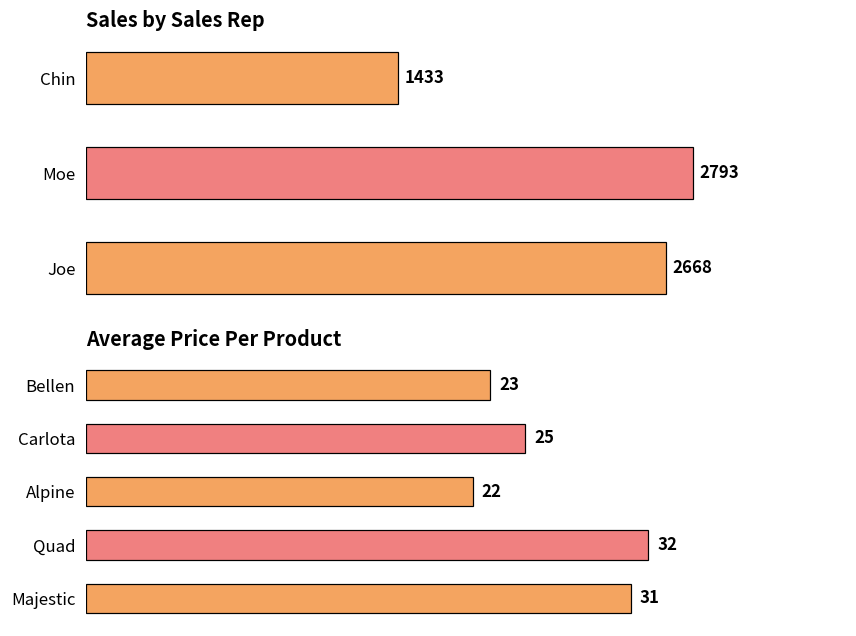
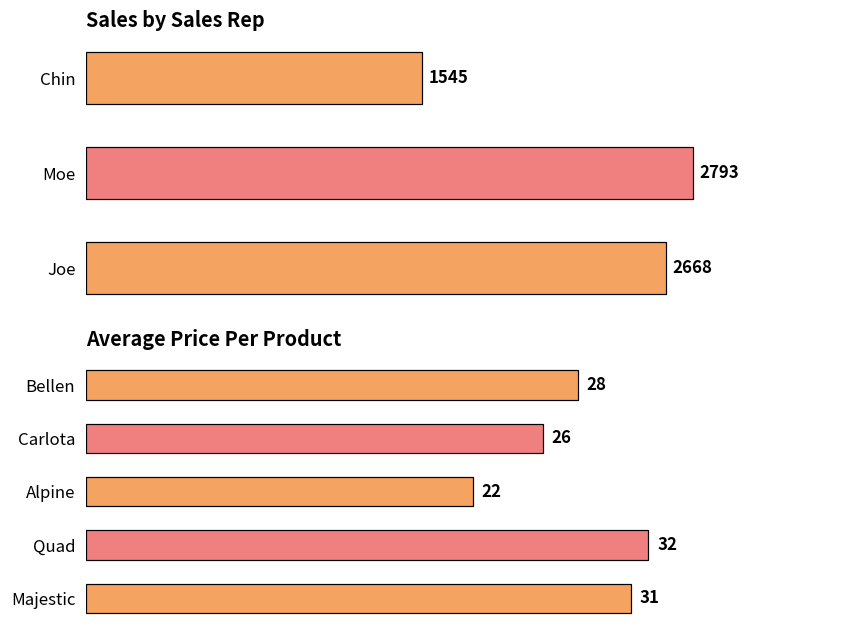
Sales by Sales Rep, Chin: 1433 -> 1545
Average Price Per Product, Bellen: 23 -> 28
Average Price Per Product, Carlota: 25 -> 26
